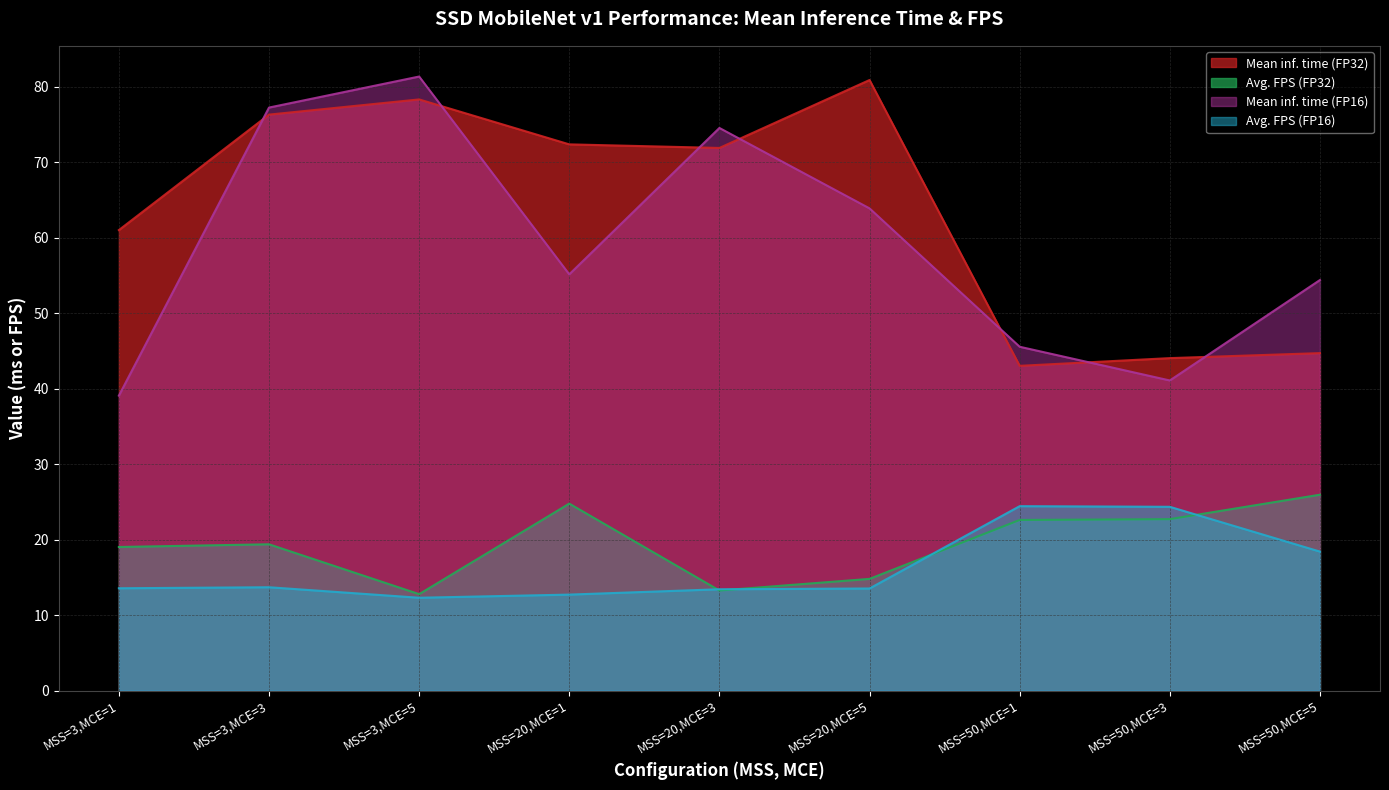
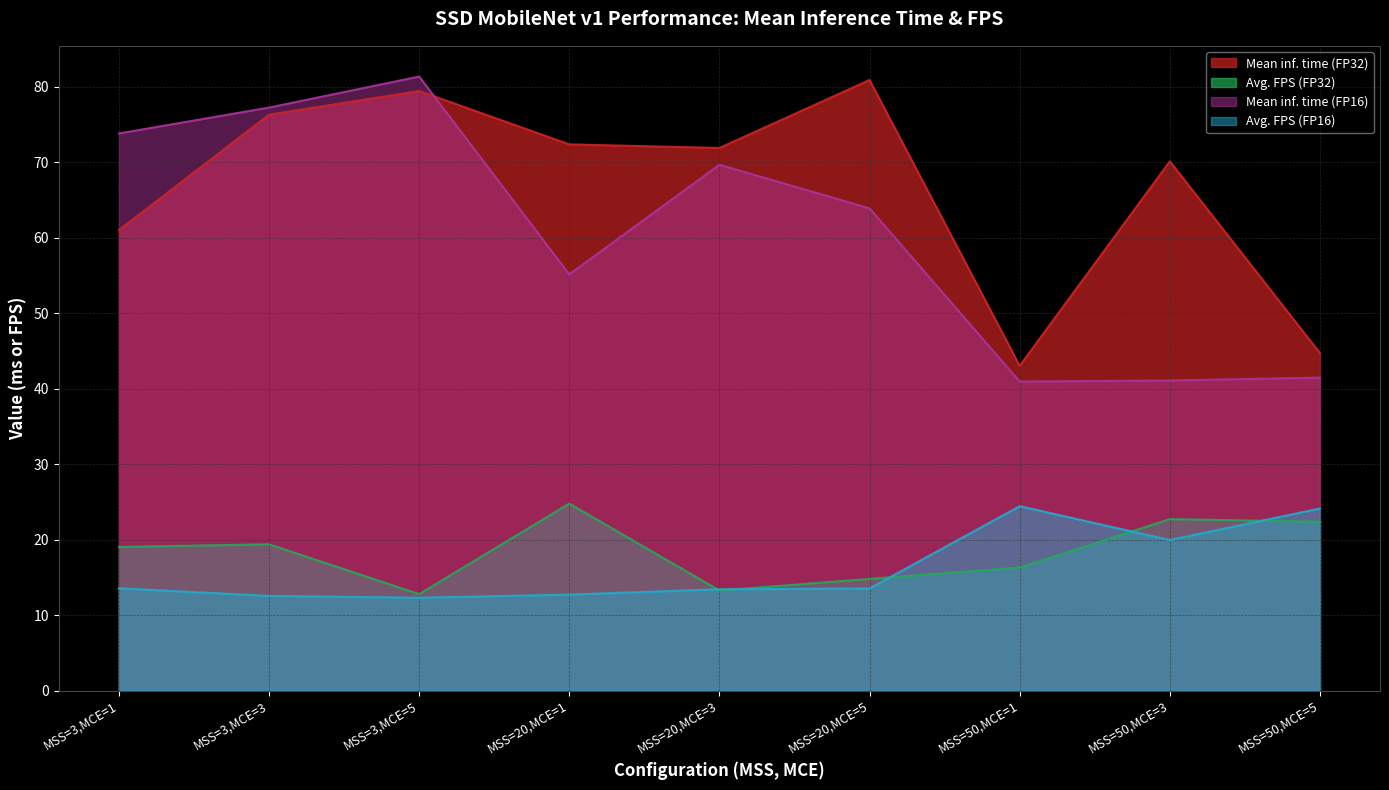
Mean inf. time (FP16), MSS=3,MCE=1: 39 -> 74
Avg. FPS (FP16), MSS=3,MCE=3: 14 -> 13
Mean inf. time (FP32), MSS=3,MCE=5: 78 -> 79
Mean inf. time (FP16), MSS=20,MCE=3: 75 -> 70
Avg. FPS (FP32), MSS=50,MCE=1: 23 -> 16
Mean inf. time (FP16), MSS=50,MCE=1: 46 -> 41
Mean inf. time (FP32), MSS=50,MCE=3: 44 -> 70
Avg. FPS (FP16), MSS=50,MCE=3: 24 -> 20
Avg. FPS (FP32), MSS=50,MCE=5: 26 -> 22
Mean inf. time (FP16), MSS=50,MCE=5: 54 -> 41
Avg. FPS (FP16), MSS=50,MCE=5: 18 -> 24
